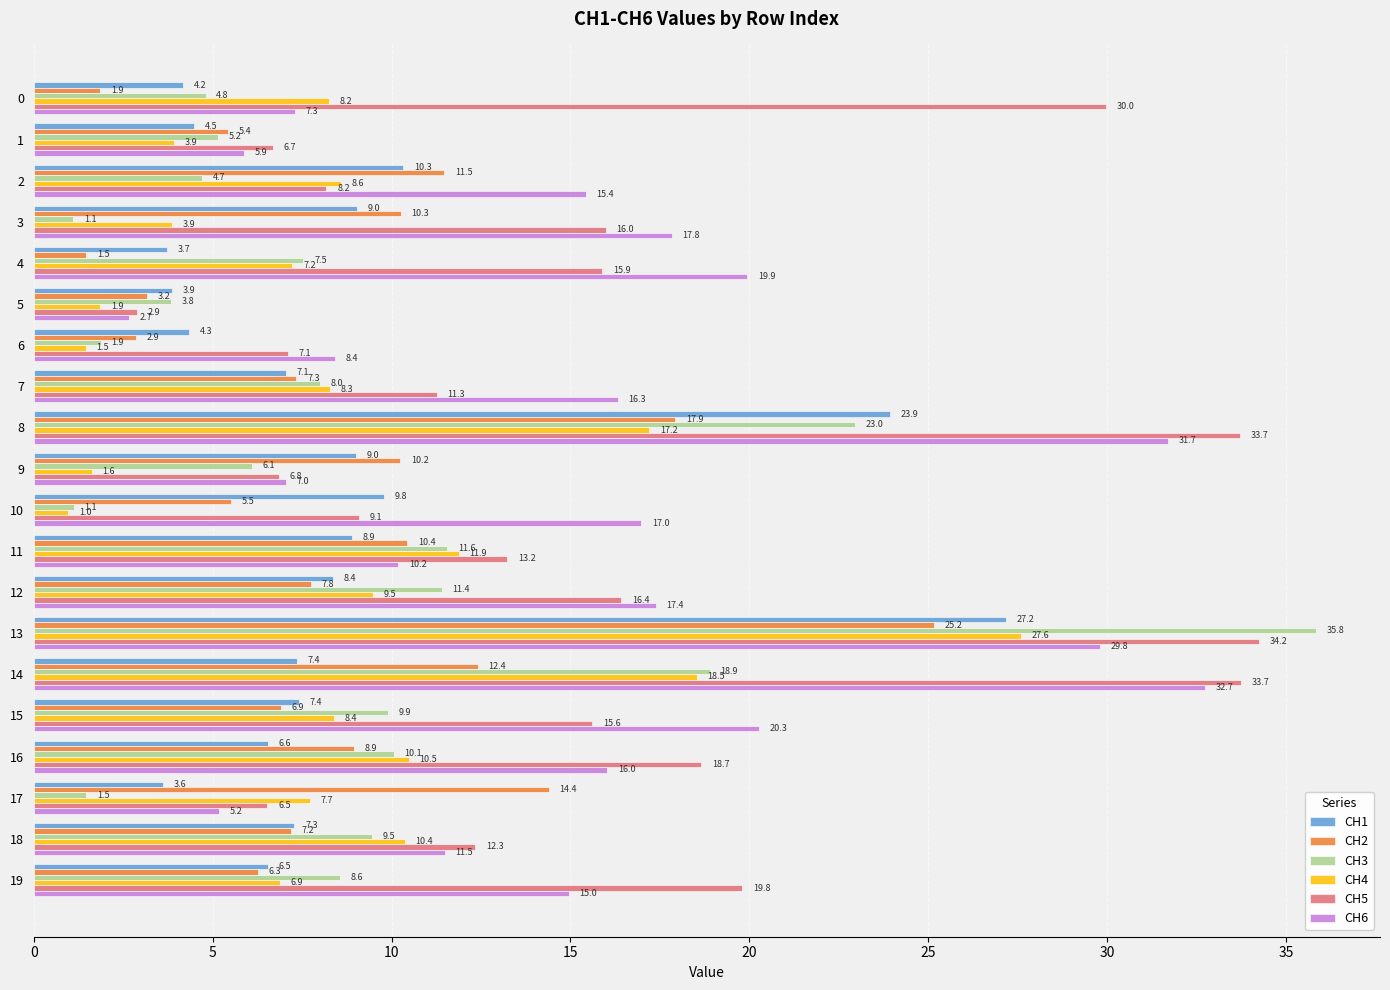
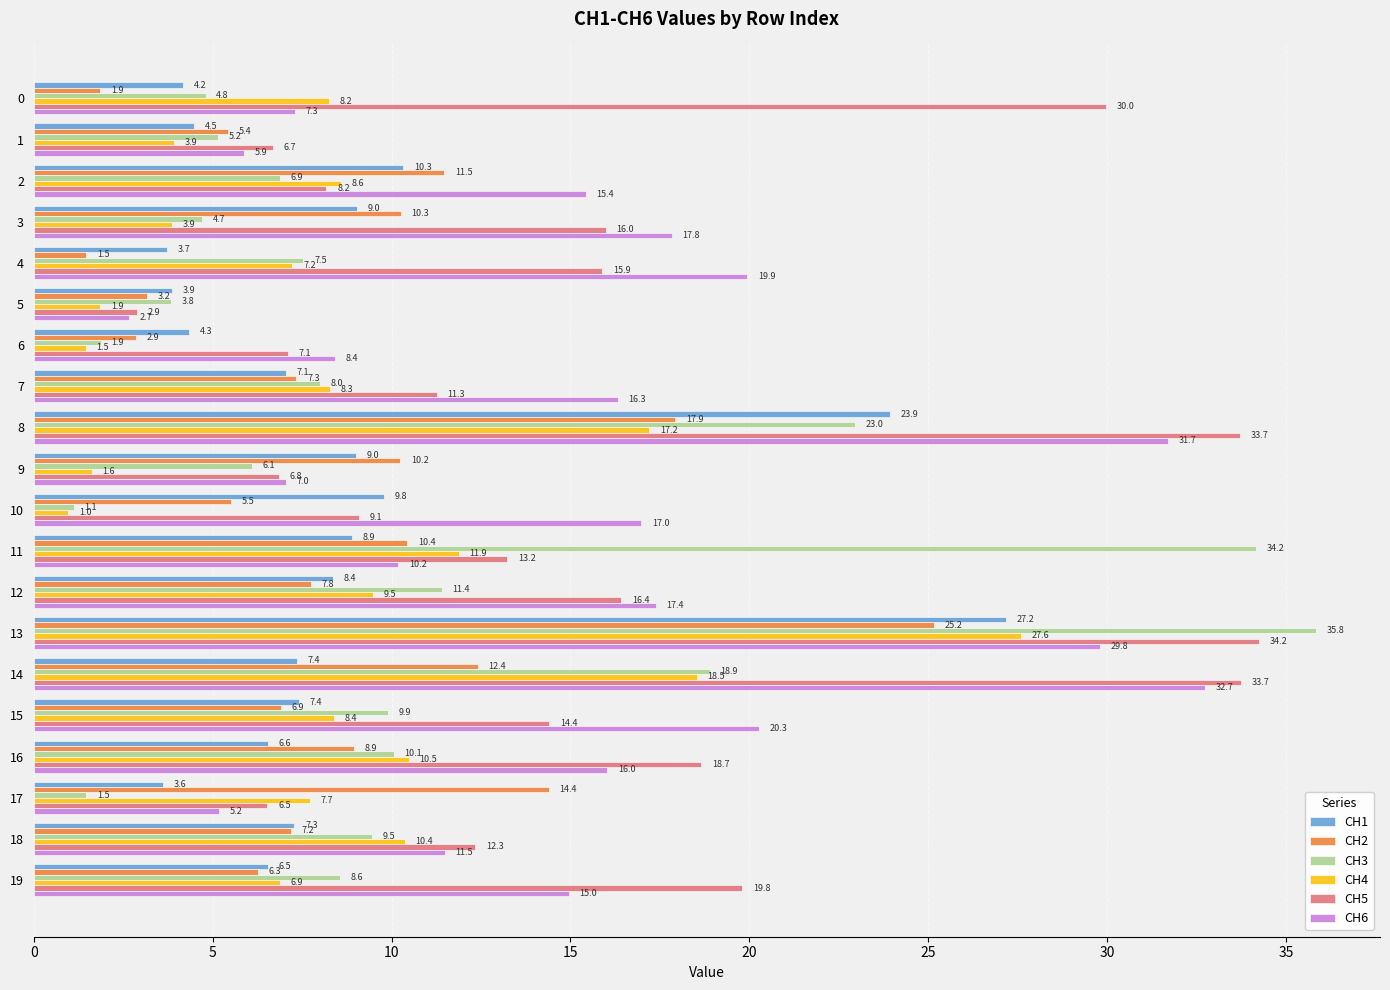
CH3, 2: 4.7 -> 6.9
CH3, 3: 1.1 -> 4.7
CH3, 11: 11.6 -> 34.2
CH5, 15: 15.6 -> 14.4
